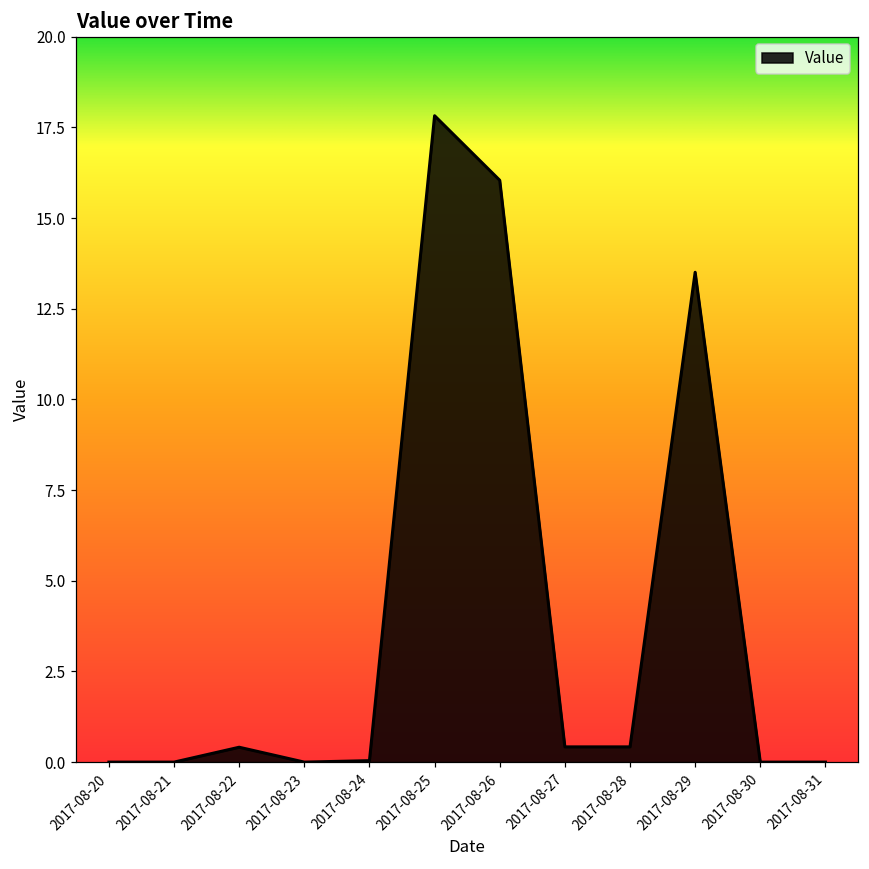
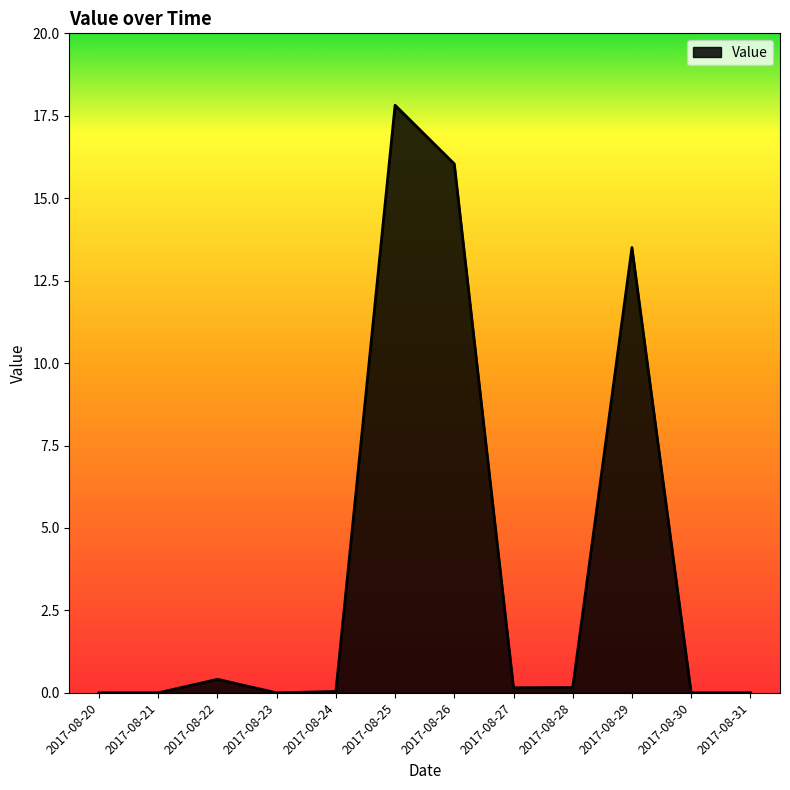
2017-08-27: 0.4 -> 0.2
2017-08-28: 0.4 -> 0.2
